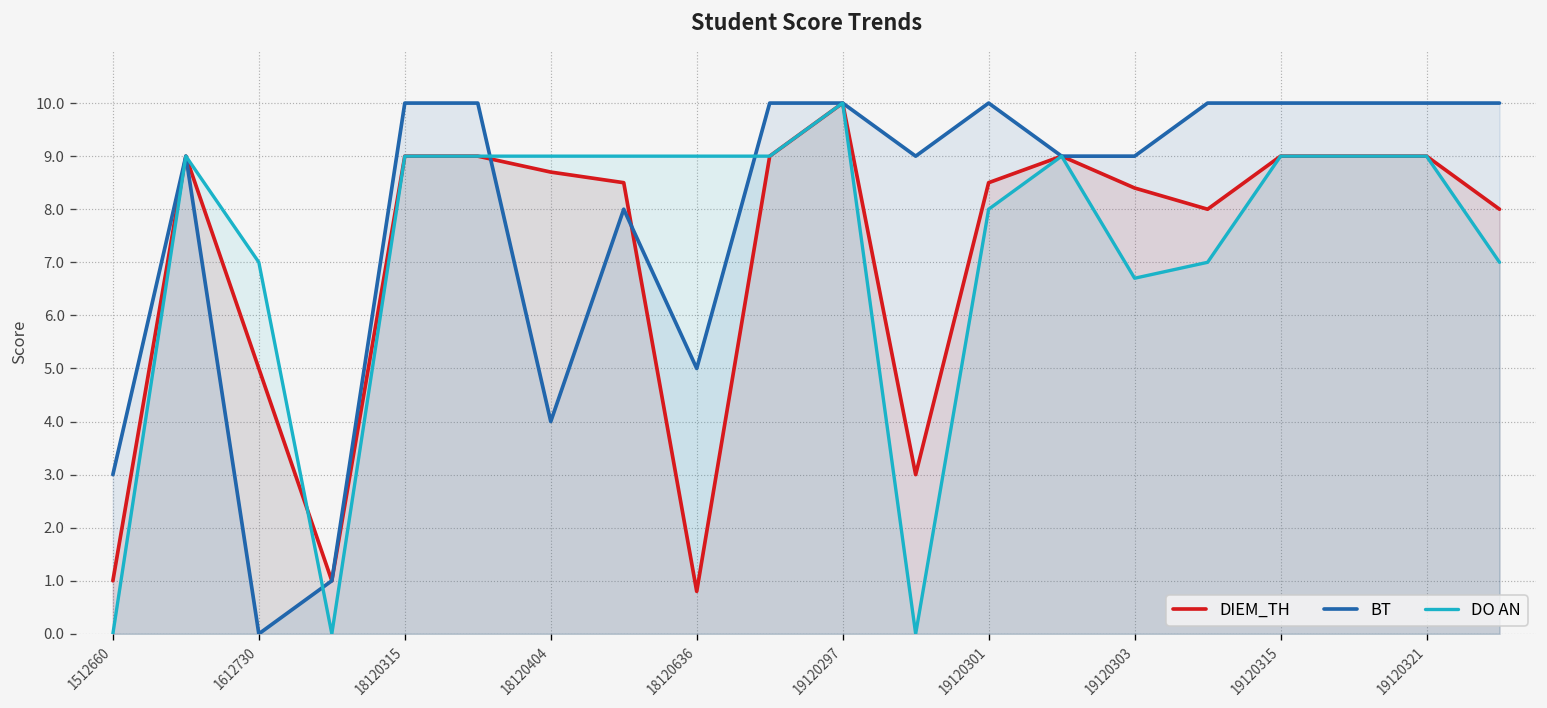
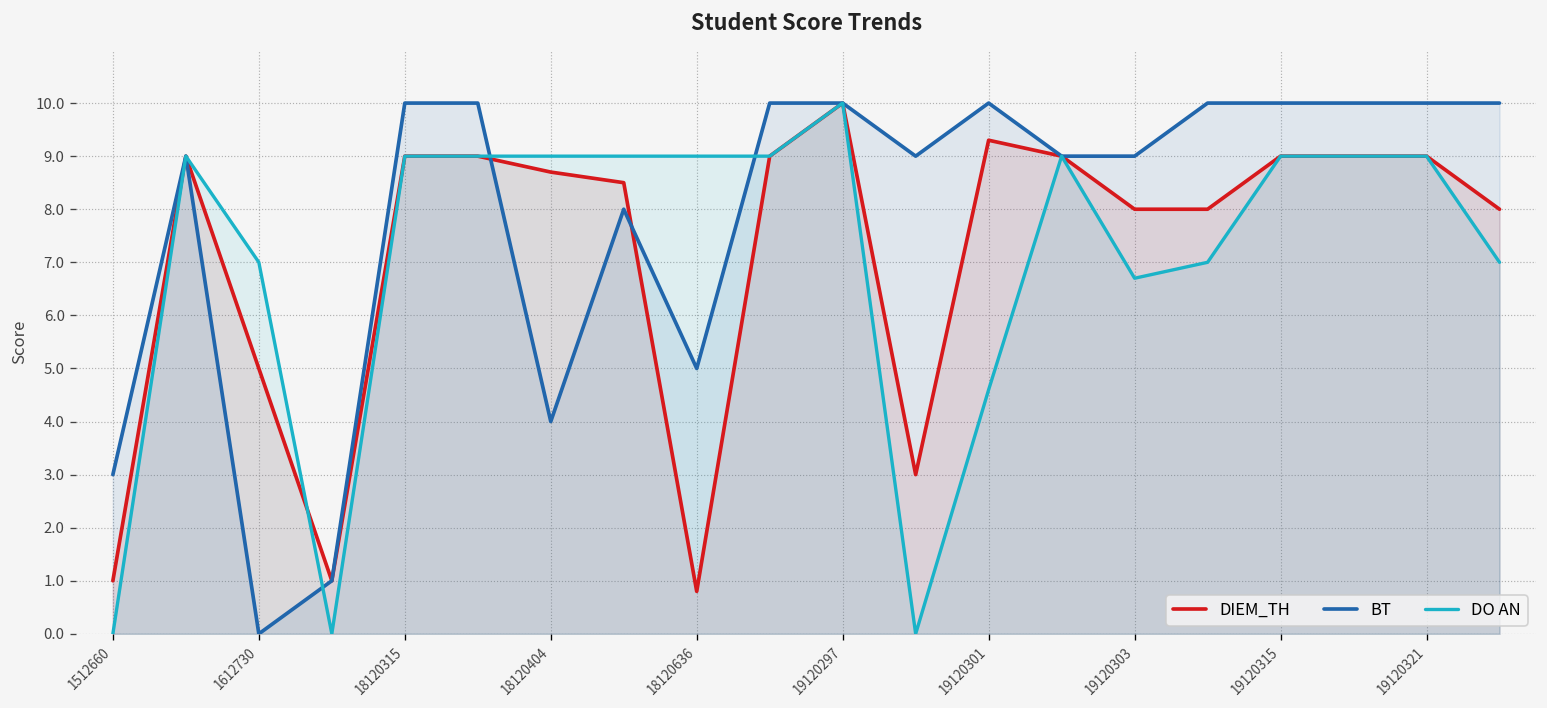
DIEM_TH, 19120301: 8.5 -> 9.3
DO AN, 19120301: 8.0 -> 4.6
DIEM_TH, 19120303: 8.4 -> 8.0
